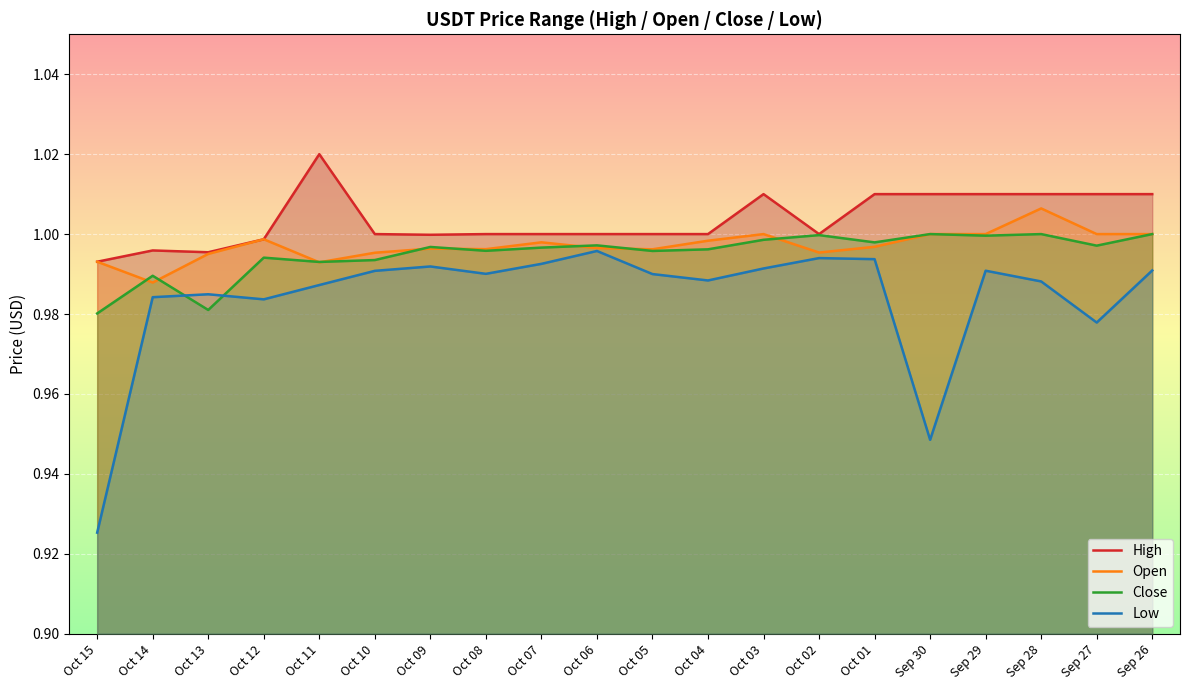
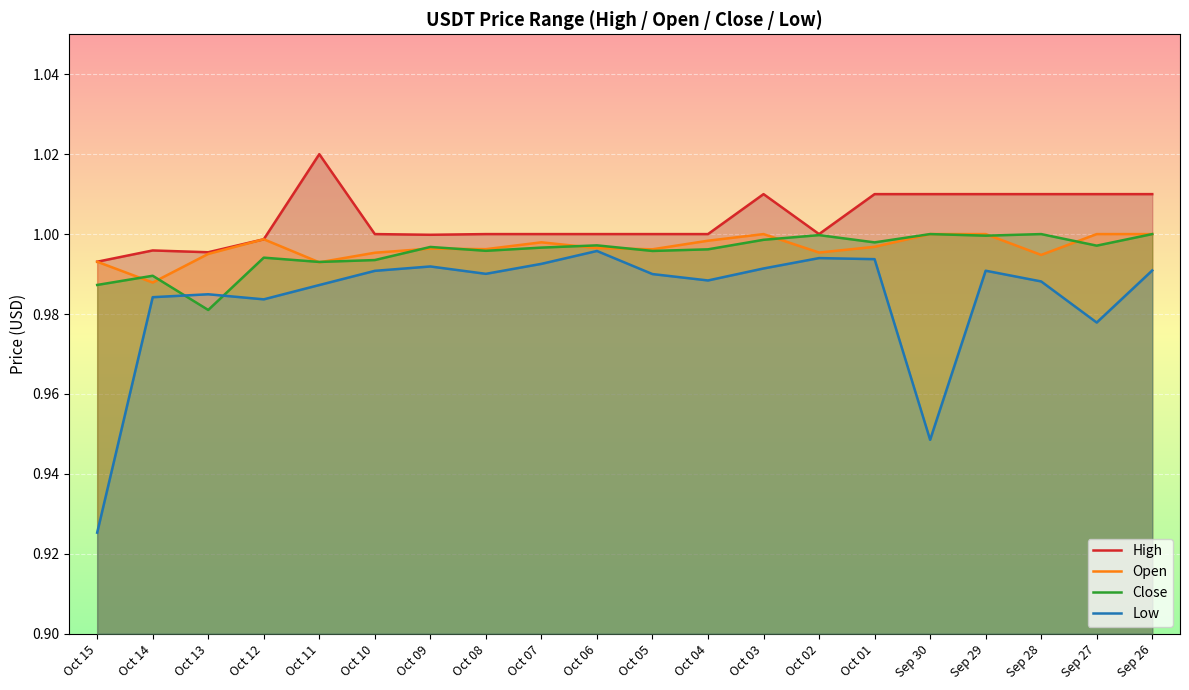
Close, Oct 15: 0.980 -> 0.987
Open, Sep 28: 1.006 -> 0.995
